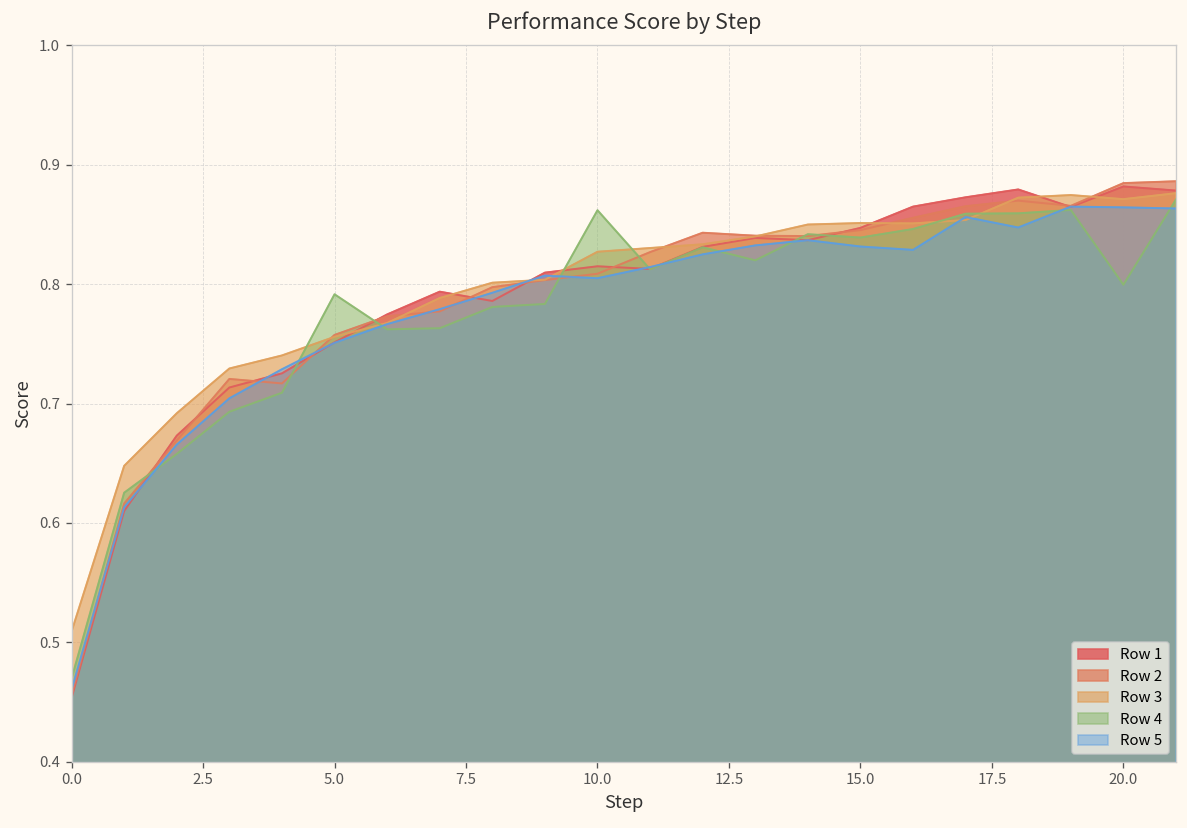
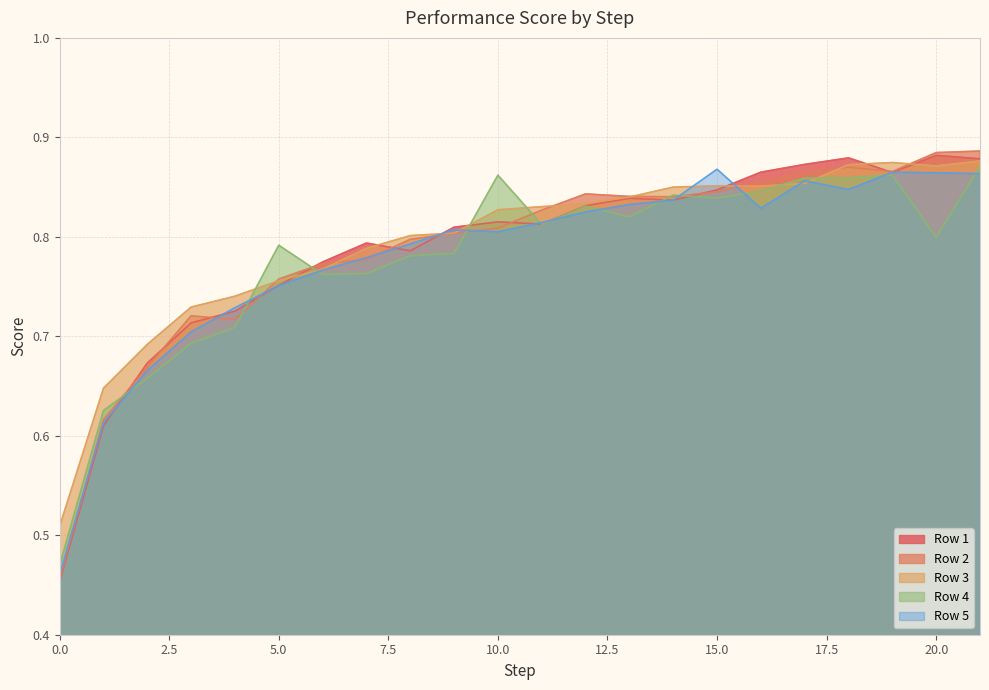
Row 5, 15.0: 0.83 -> 0.87
